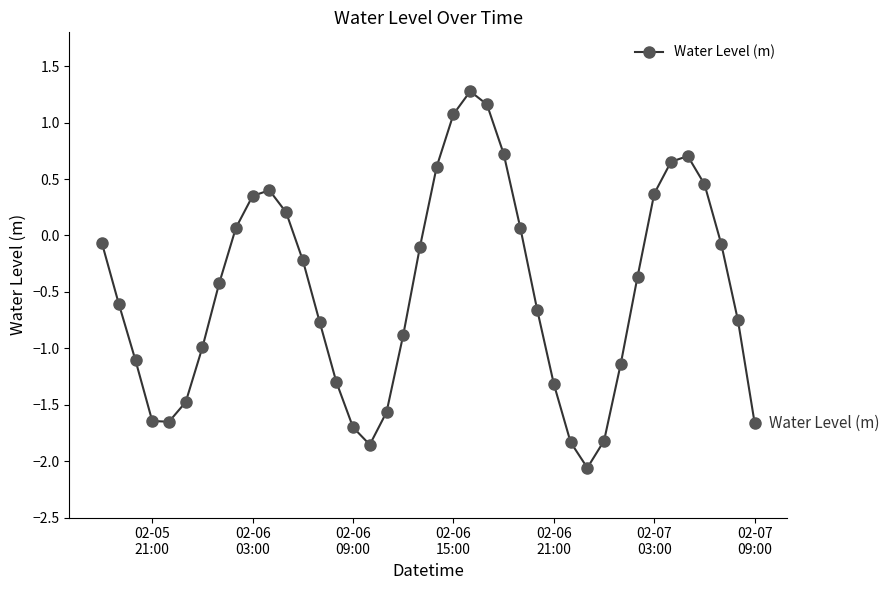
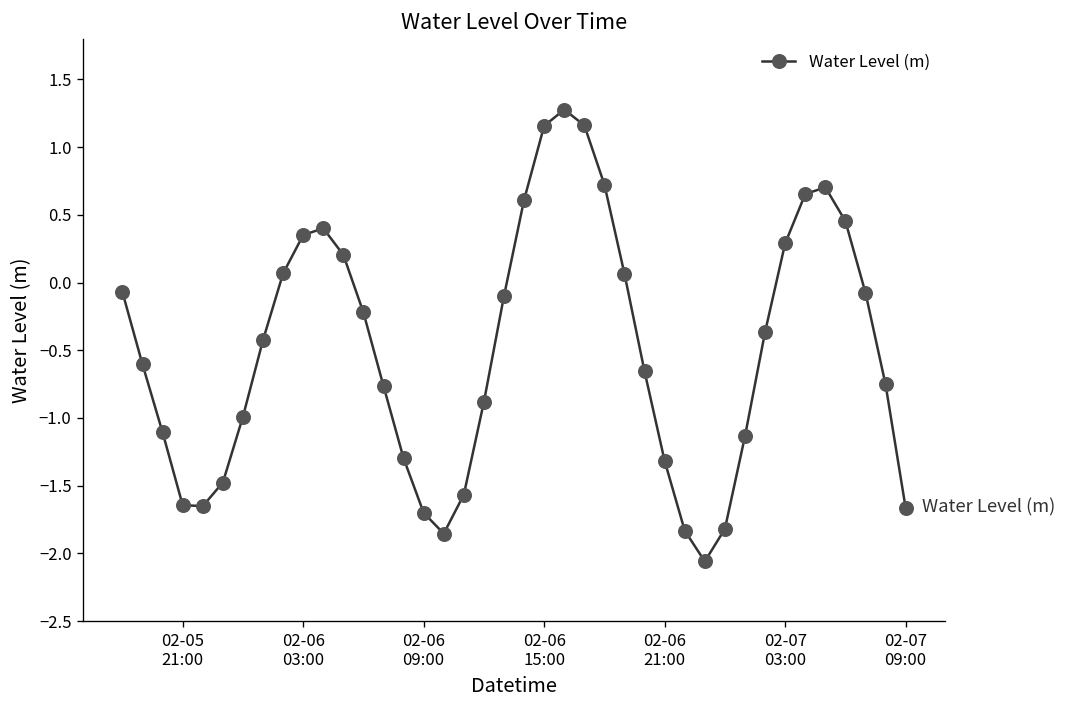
02-06 15:00: 1.07 -> 1.16
02-07 03:00: 0.37 -> 0.29
